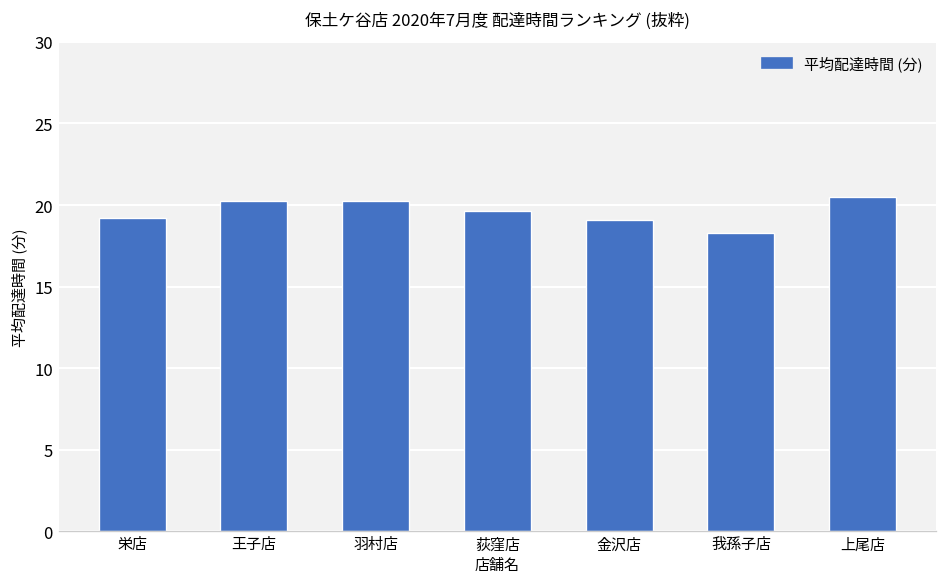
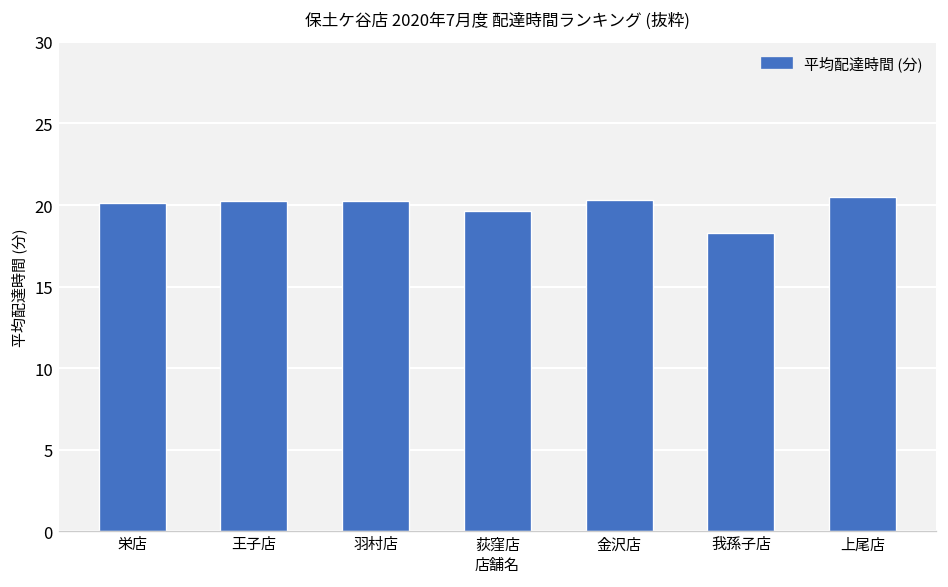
栄店: 19.2 -> 20.1
金沢店: 19.1 -> 20.3
